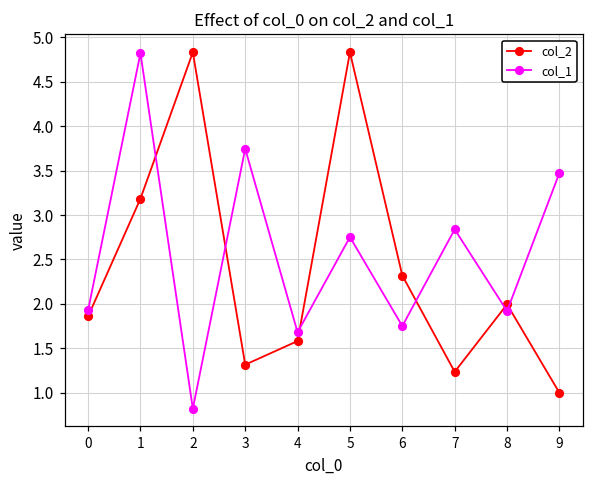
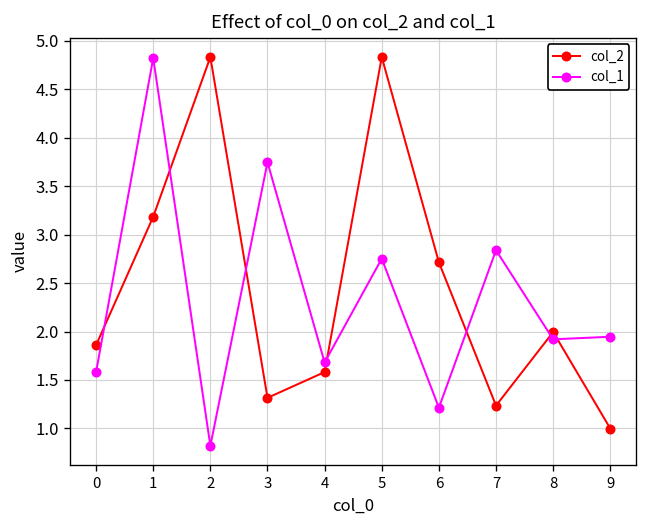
col_1, 0: 1.9 -> 1.6
col_2, 6: 2.3 -> 2.7
col_1, 6: 1.8 -> 1.2
col_1, 9: 3.5 -> 1.9
